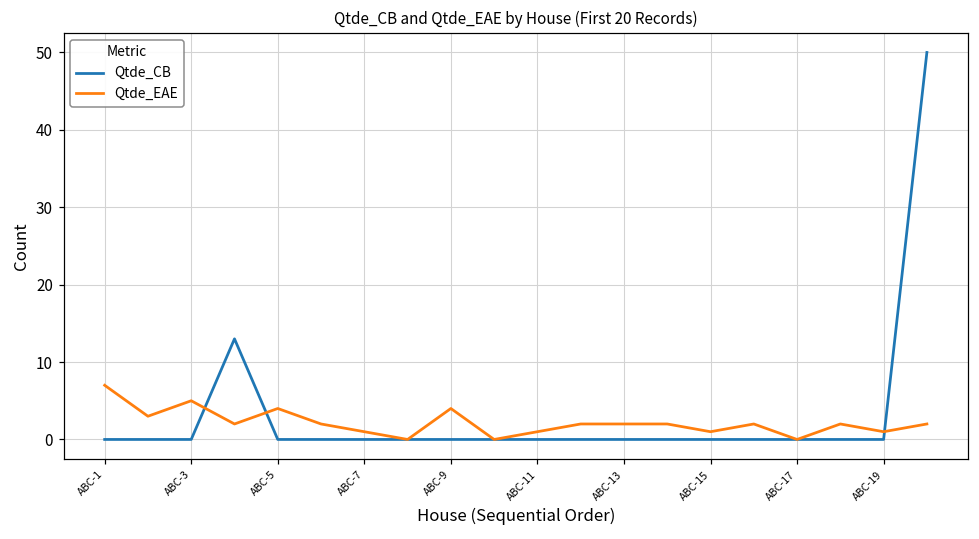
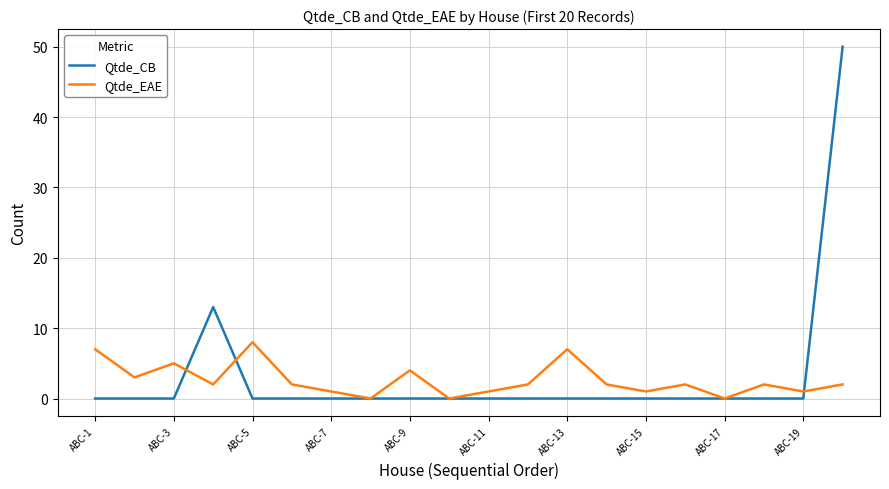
Qtde_EAE, ABC-5: 4 -> 8
Qtde_EAE, ABC-13: 2 -> 7
